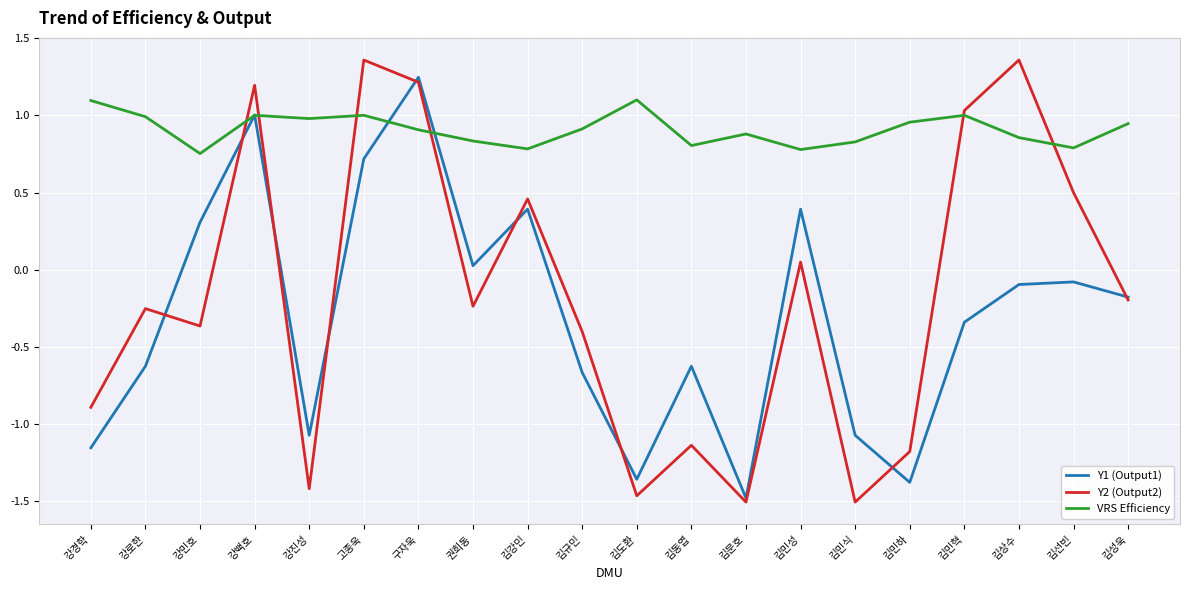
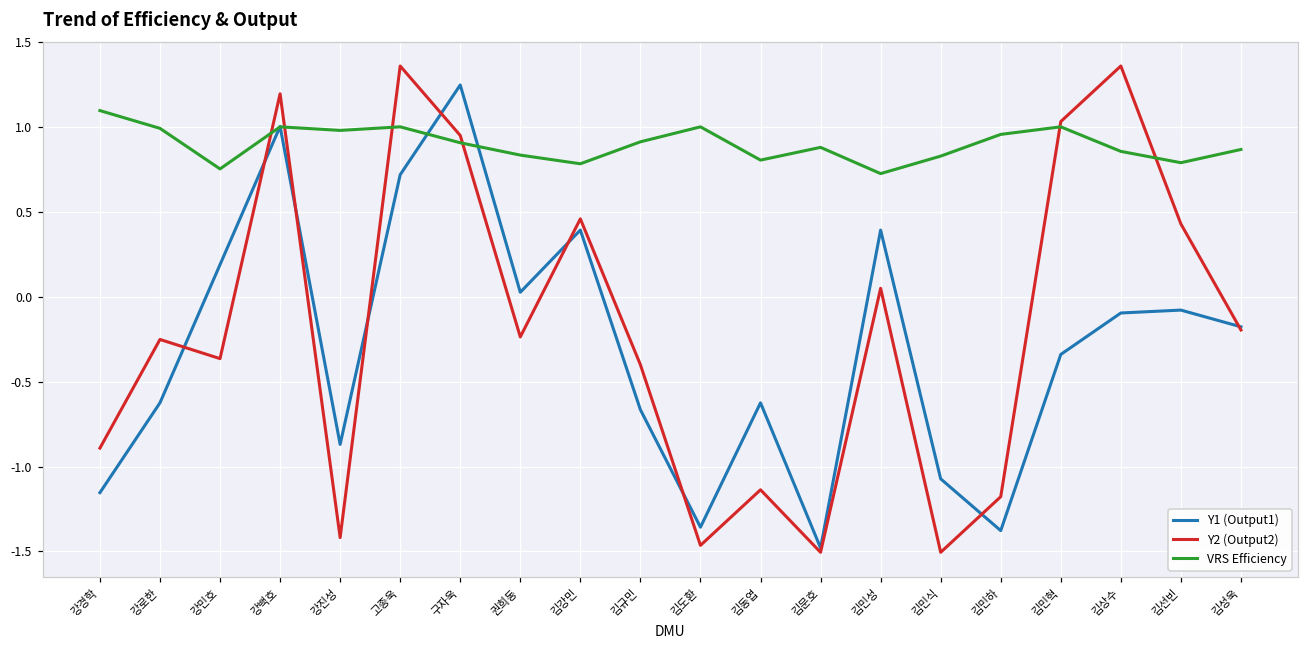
Y1 (Output1), 강민호: 0.31 -> 0.19
Y1 (Output1), 강진성: -1.07 -> -0.87
Y2 (Output2), 구자욱: 1.21 -> 0.95
VRS Efficiency, 김도환: 1.1 -> 1.0
VRS Efficiency, 김민성: 0.78 -> 0.72
Y2 (Output2), 김선빈: 0.50 -> 0.43
VRS Efficiency, 김성욱: 0.95 -> 0.87
